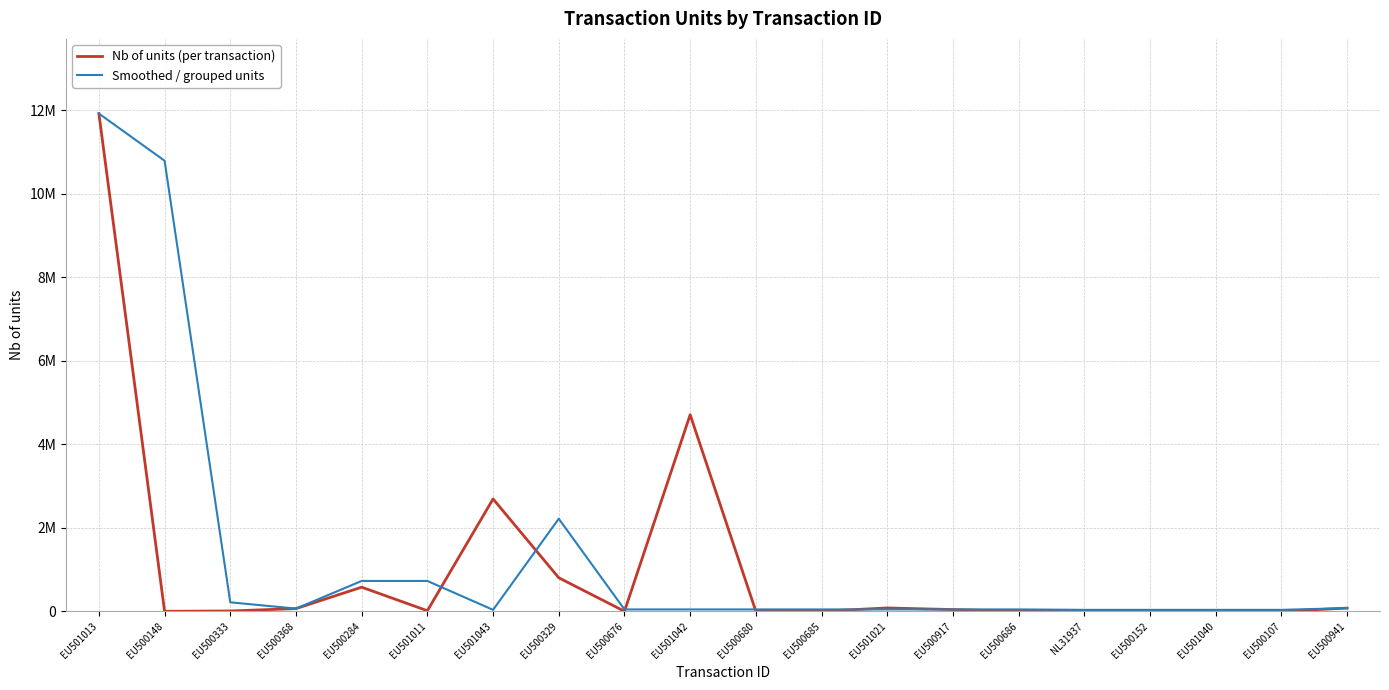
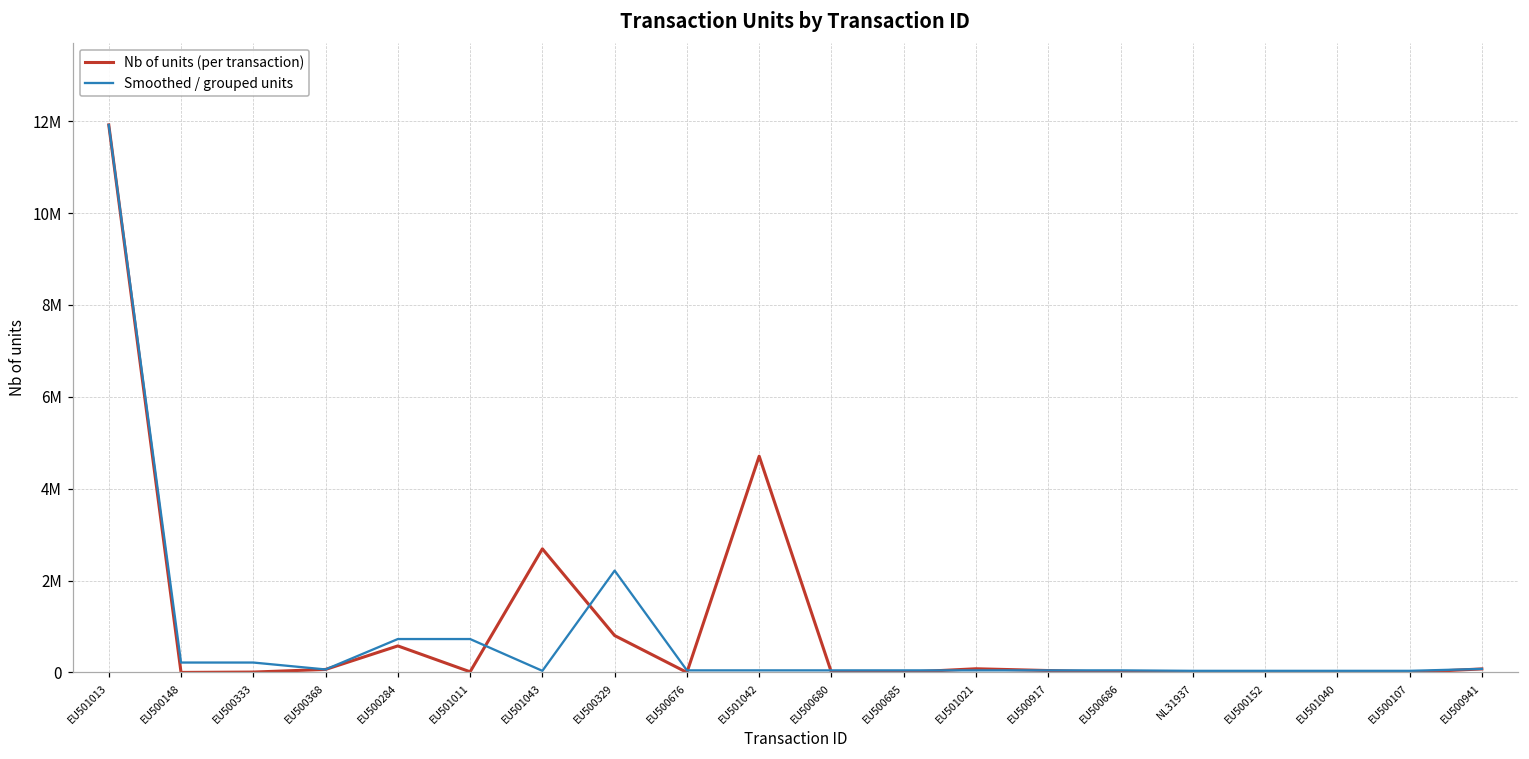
Smoothed / grouped units, EU500148: 10800000 -> 200000
